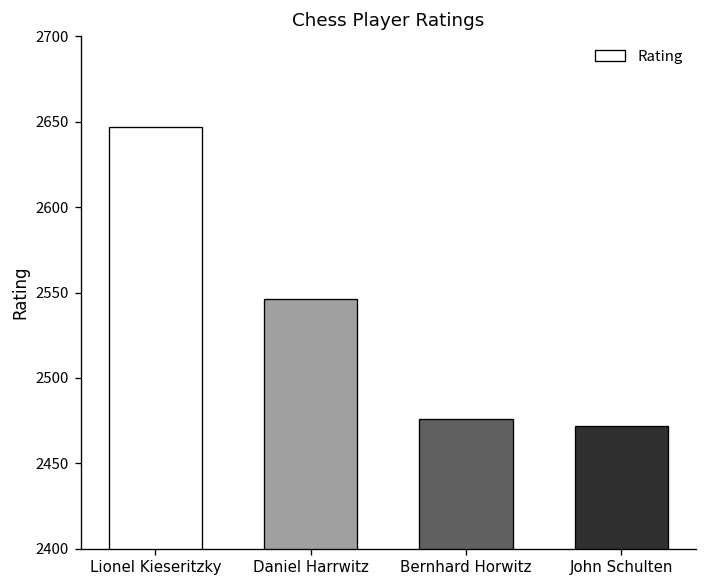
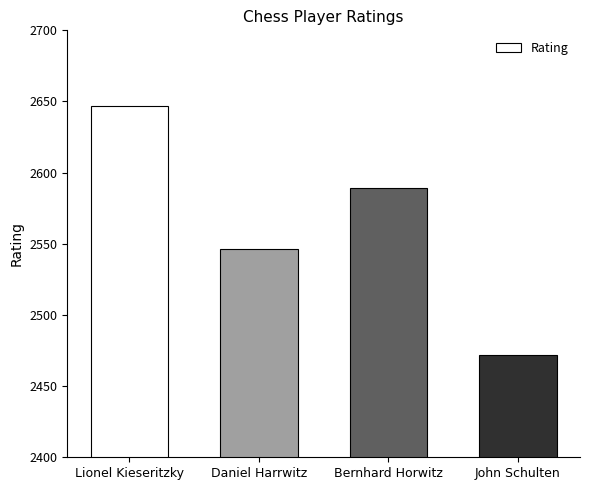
Bernhard Horwitz: 2476 -> 2589
